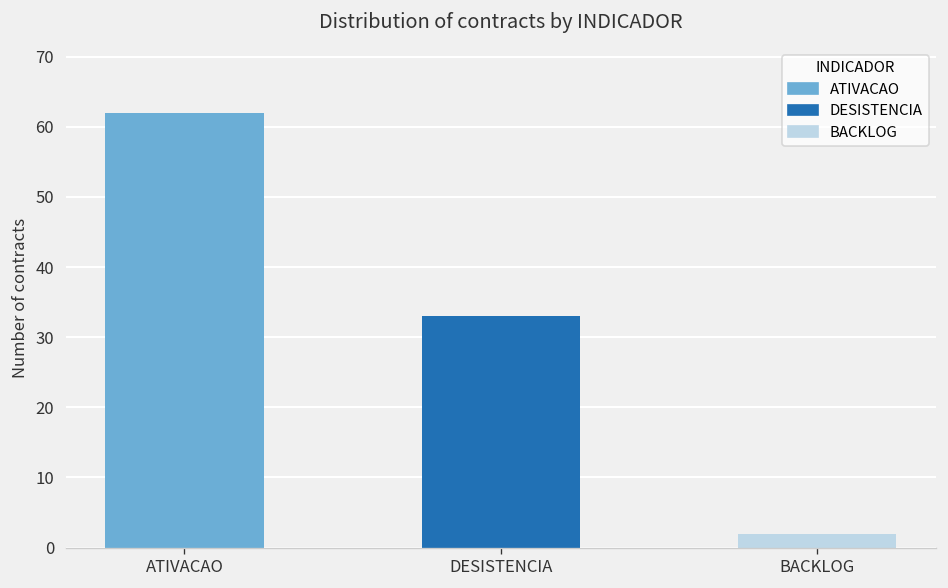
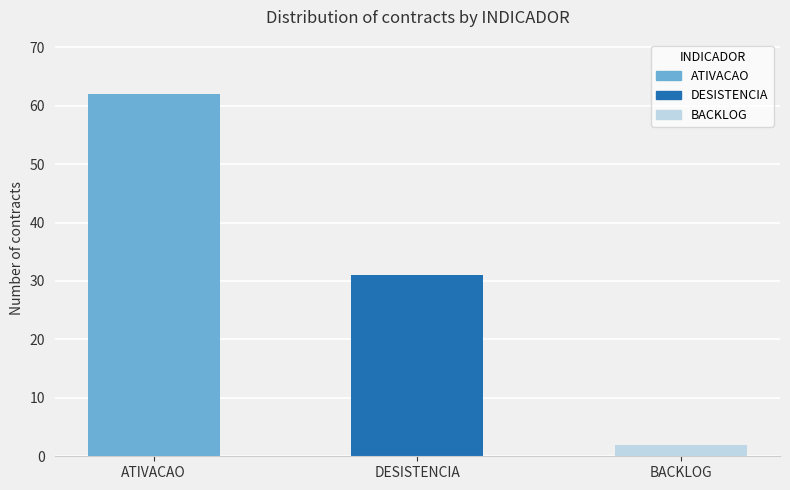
DESISTENCIA: 33 -> 31
